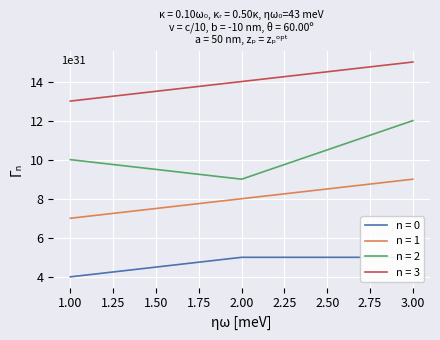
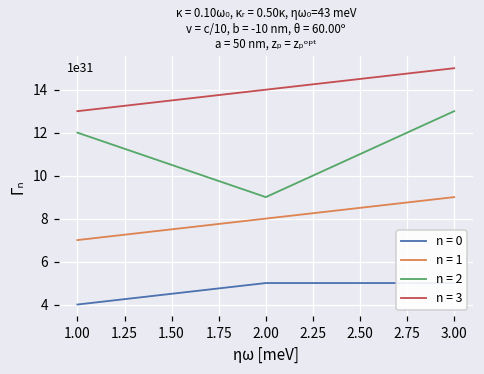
n = 2, 1.00: 10 -> 12
n = 2, 3.00: 12 -> 13
